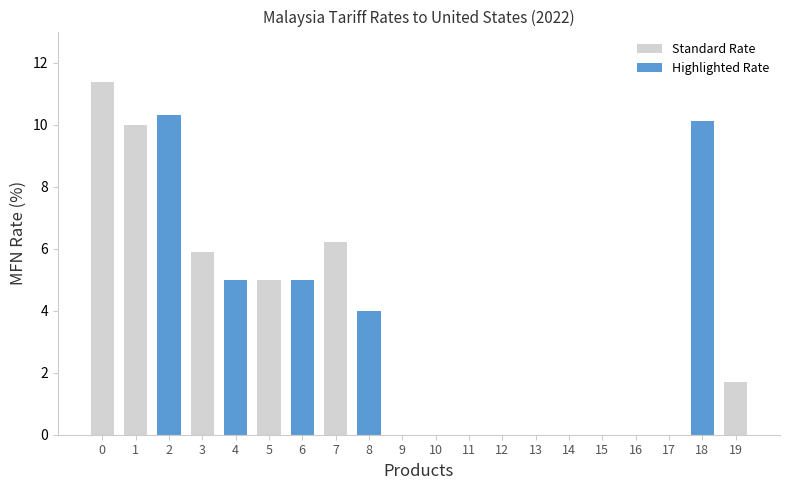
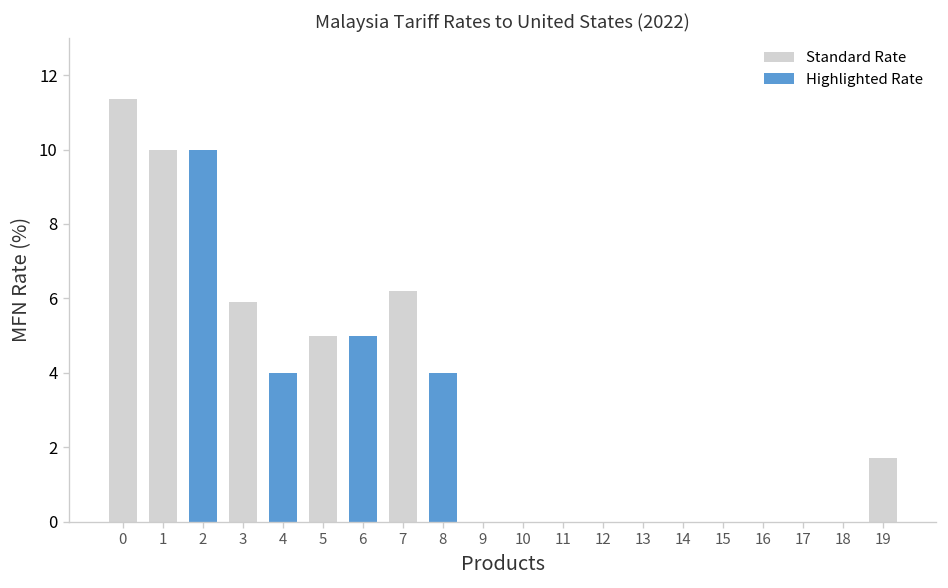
Highlighted Rate, 2: 10.3 -> 10.0
Highlighted Rate, 4: 5 -> 4
Highlighted Rate, 18: 10.1 -> 0.0
